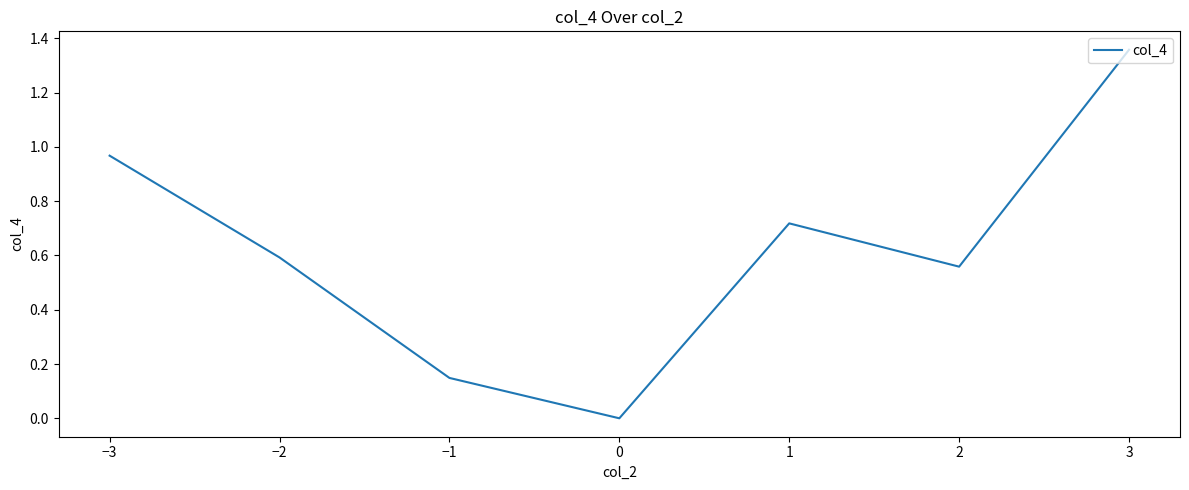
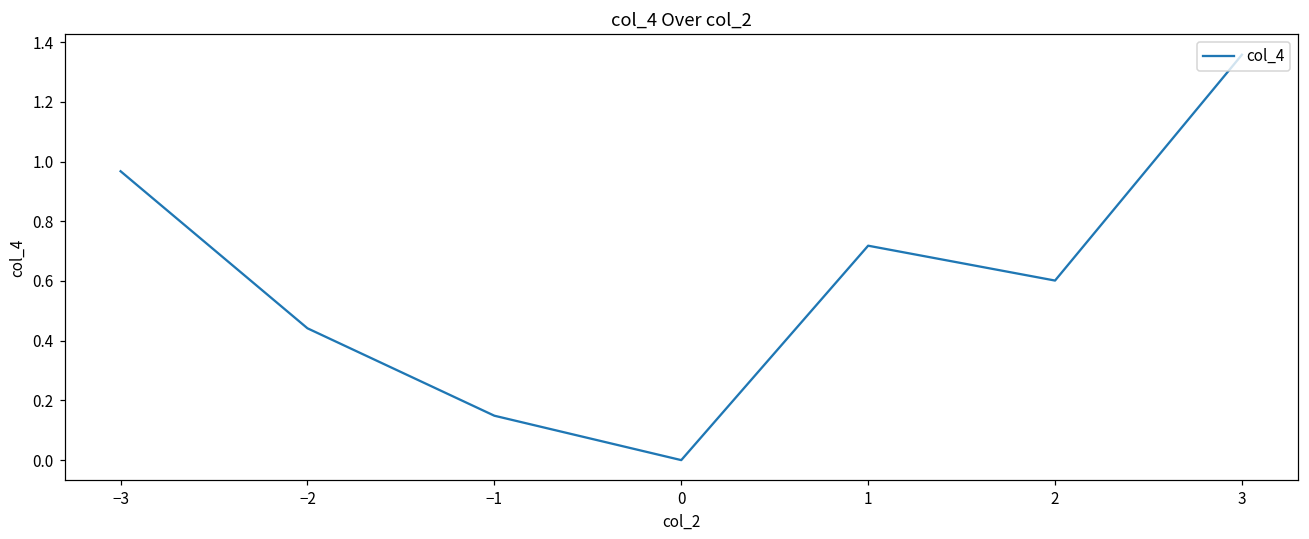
−2: 0.59 -> 0.44
2: 0.56 -> 0.60
